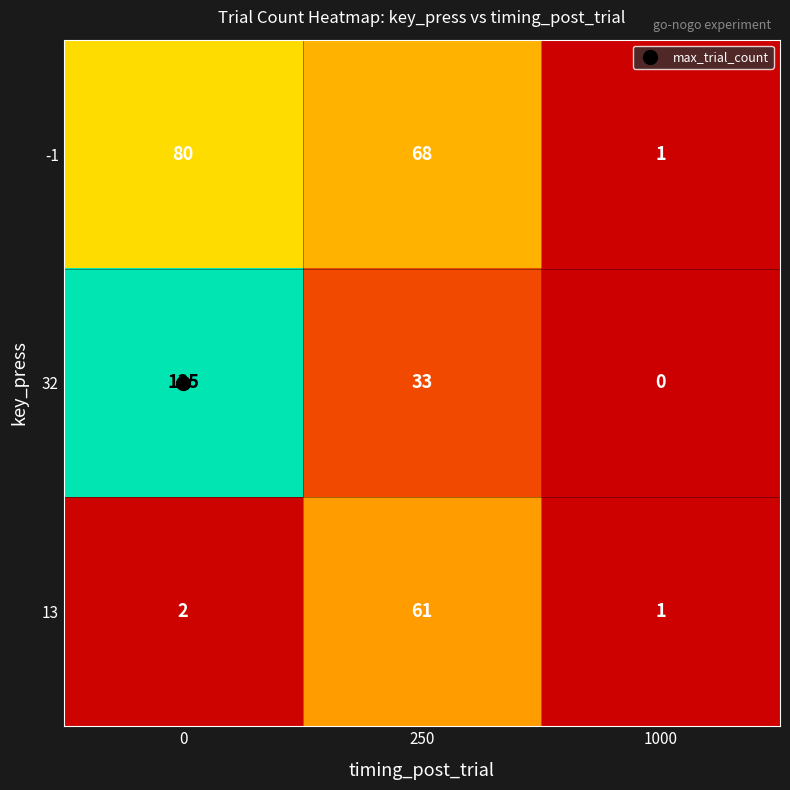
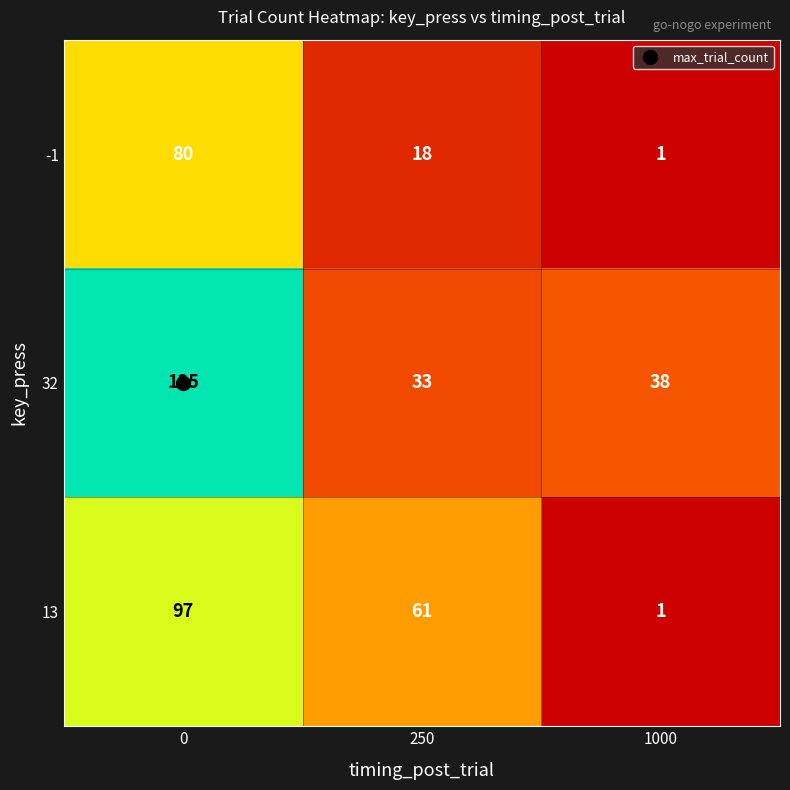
-1, 250: 68 -> 18
32, 1000: 0 -> 38
13, 0: 2 -> 97
